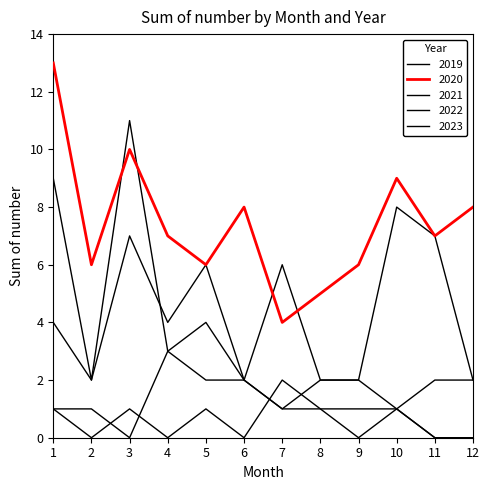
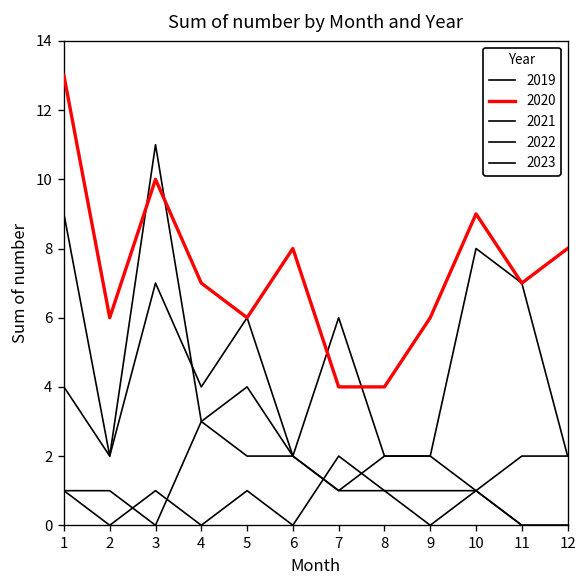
2020, 8: 5 -> 4
